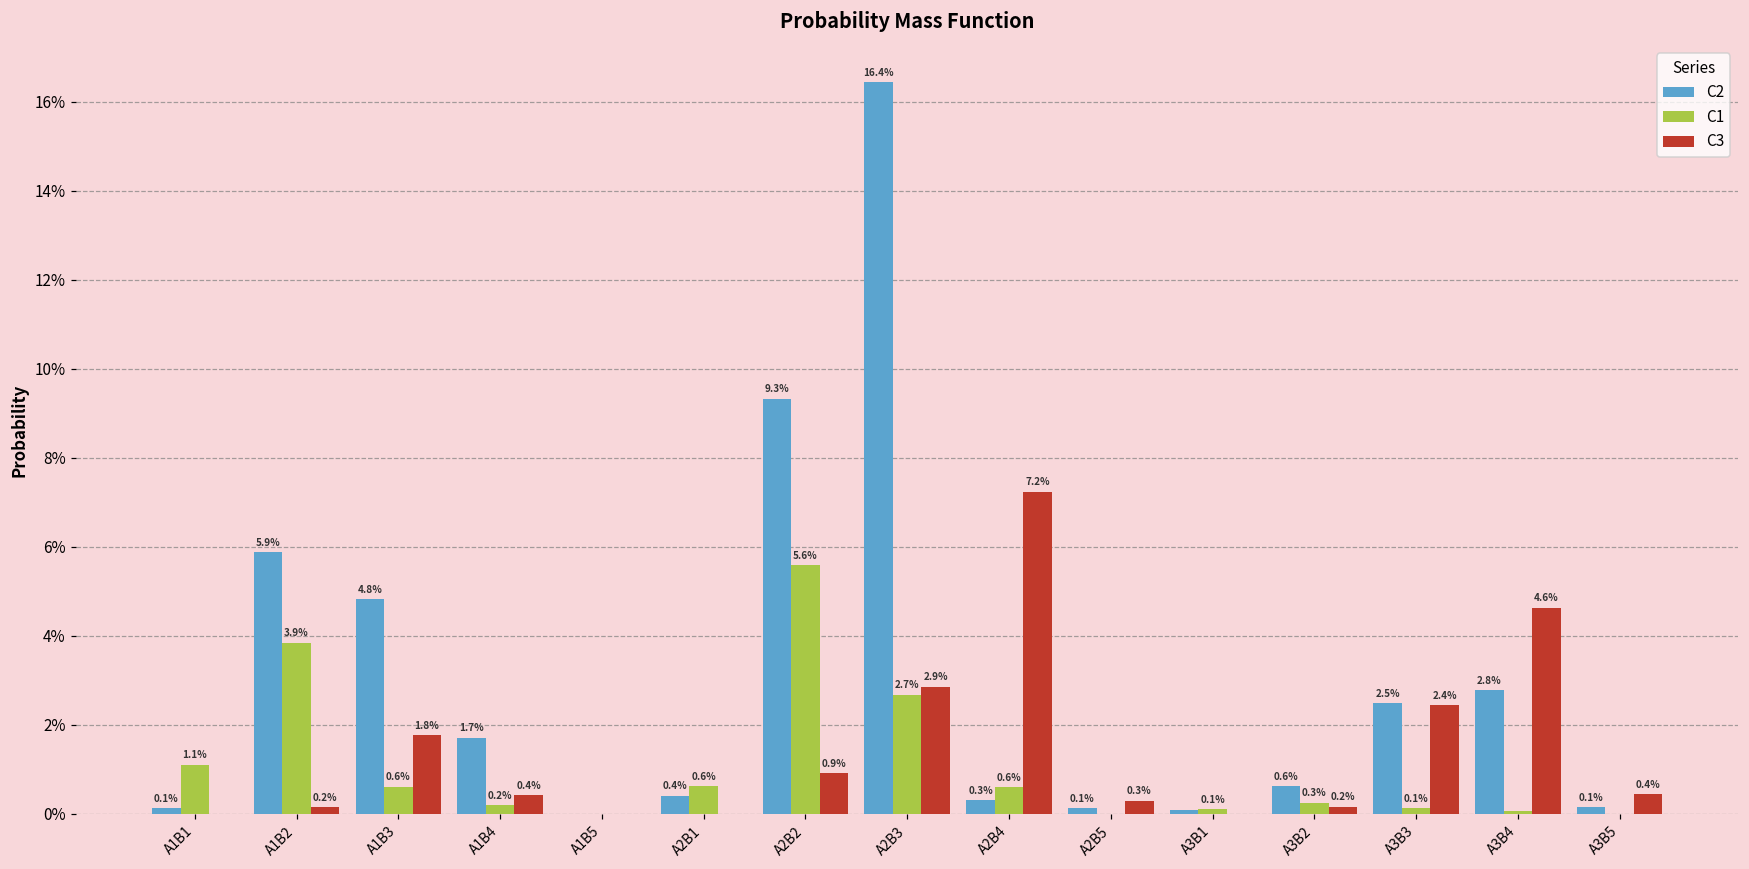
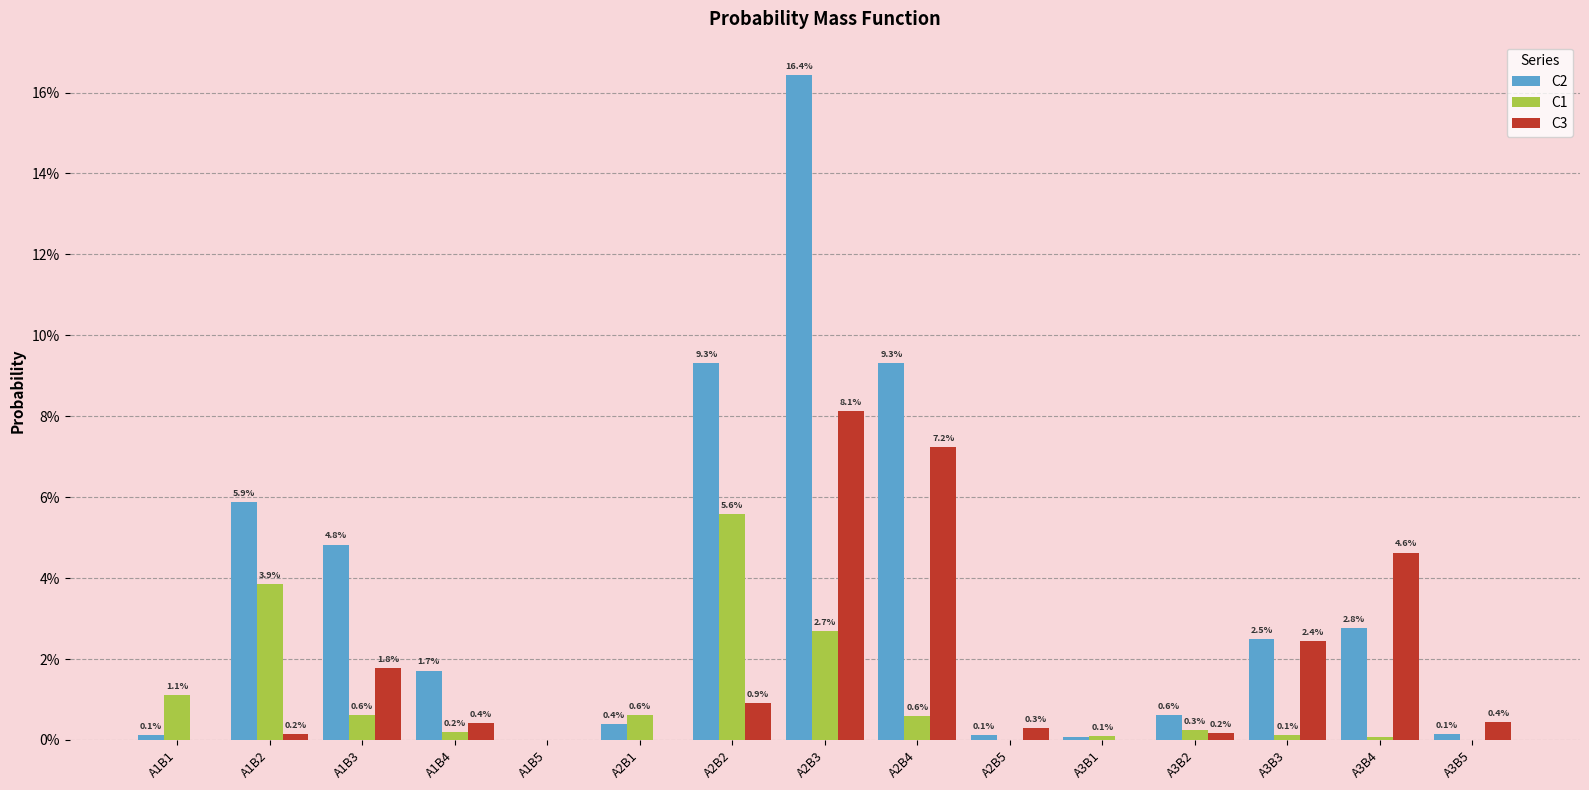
C3, A2B3: 2.9% -> 8.1%
C2, A2B4: 0.3% -> 9.3%
